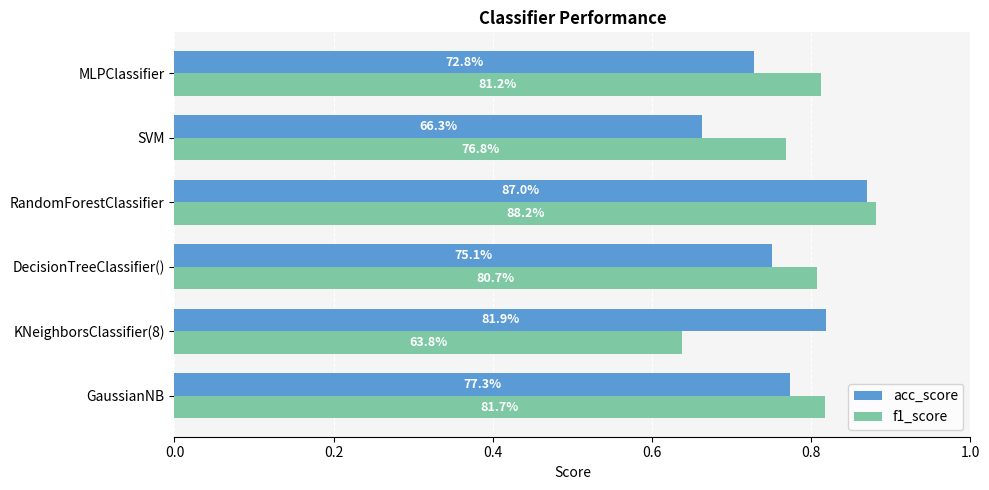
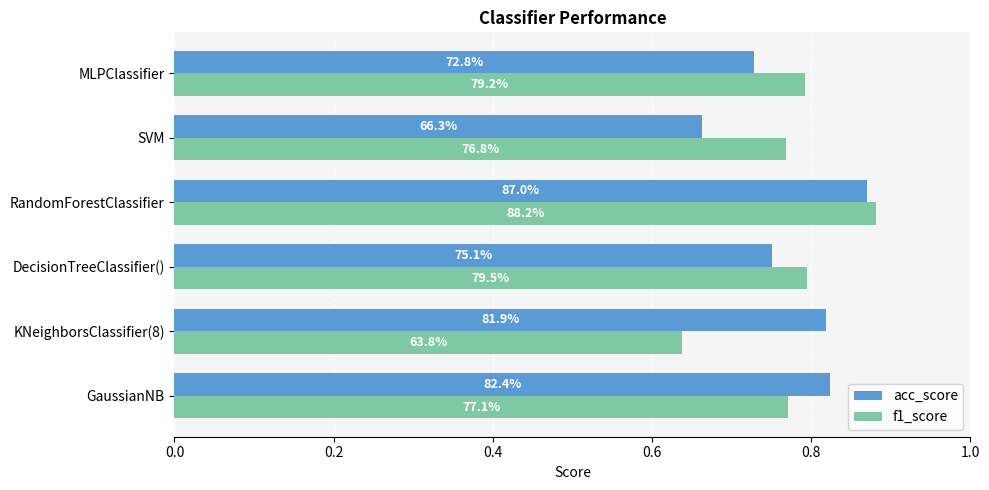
f1_score, MLPClassifier: 81.2% -> 79.2%
f1_score, DecisionTreeClassifier(): 80.7% -> 79.5%
acc_score, GaussianNB: 77.3% -> 82.4%
f1_score, GaussianNB: 81.7% -> 77.1%
